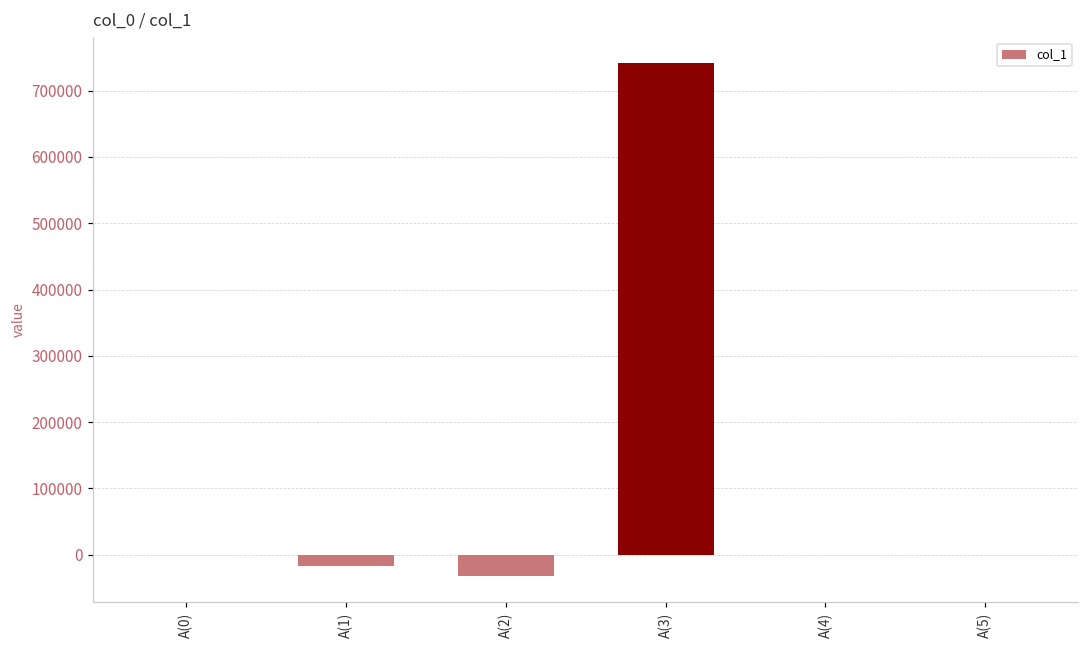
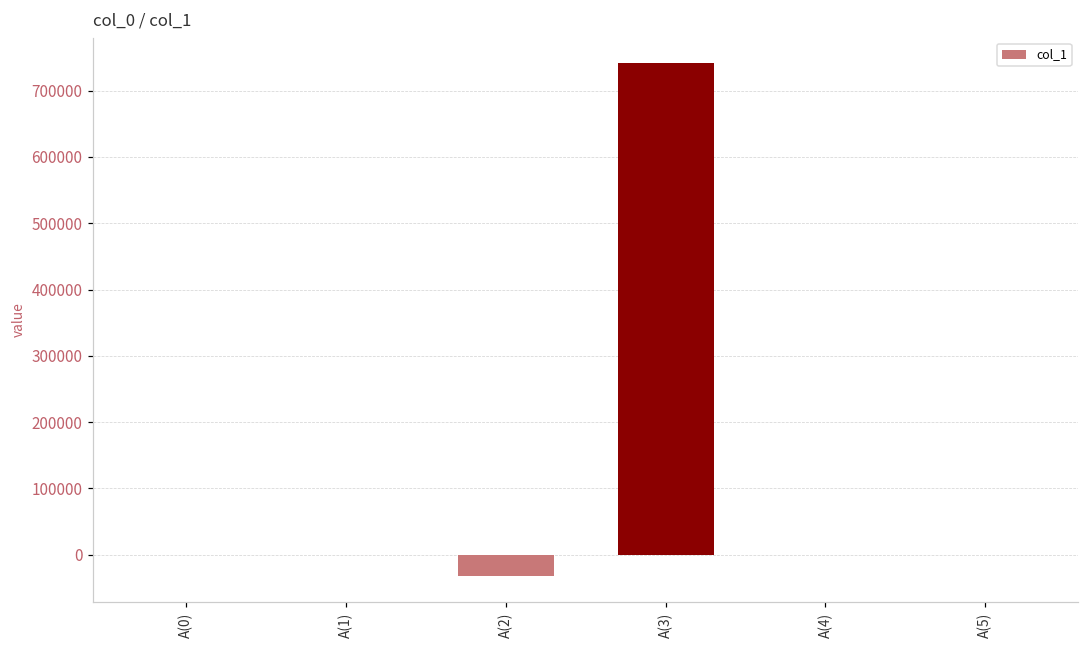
A(1): -20000 -> 0
